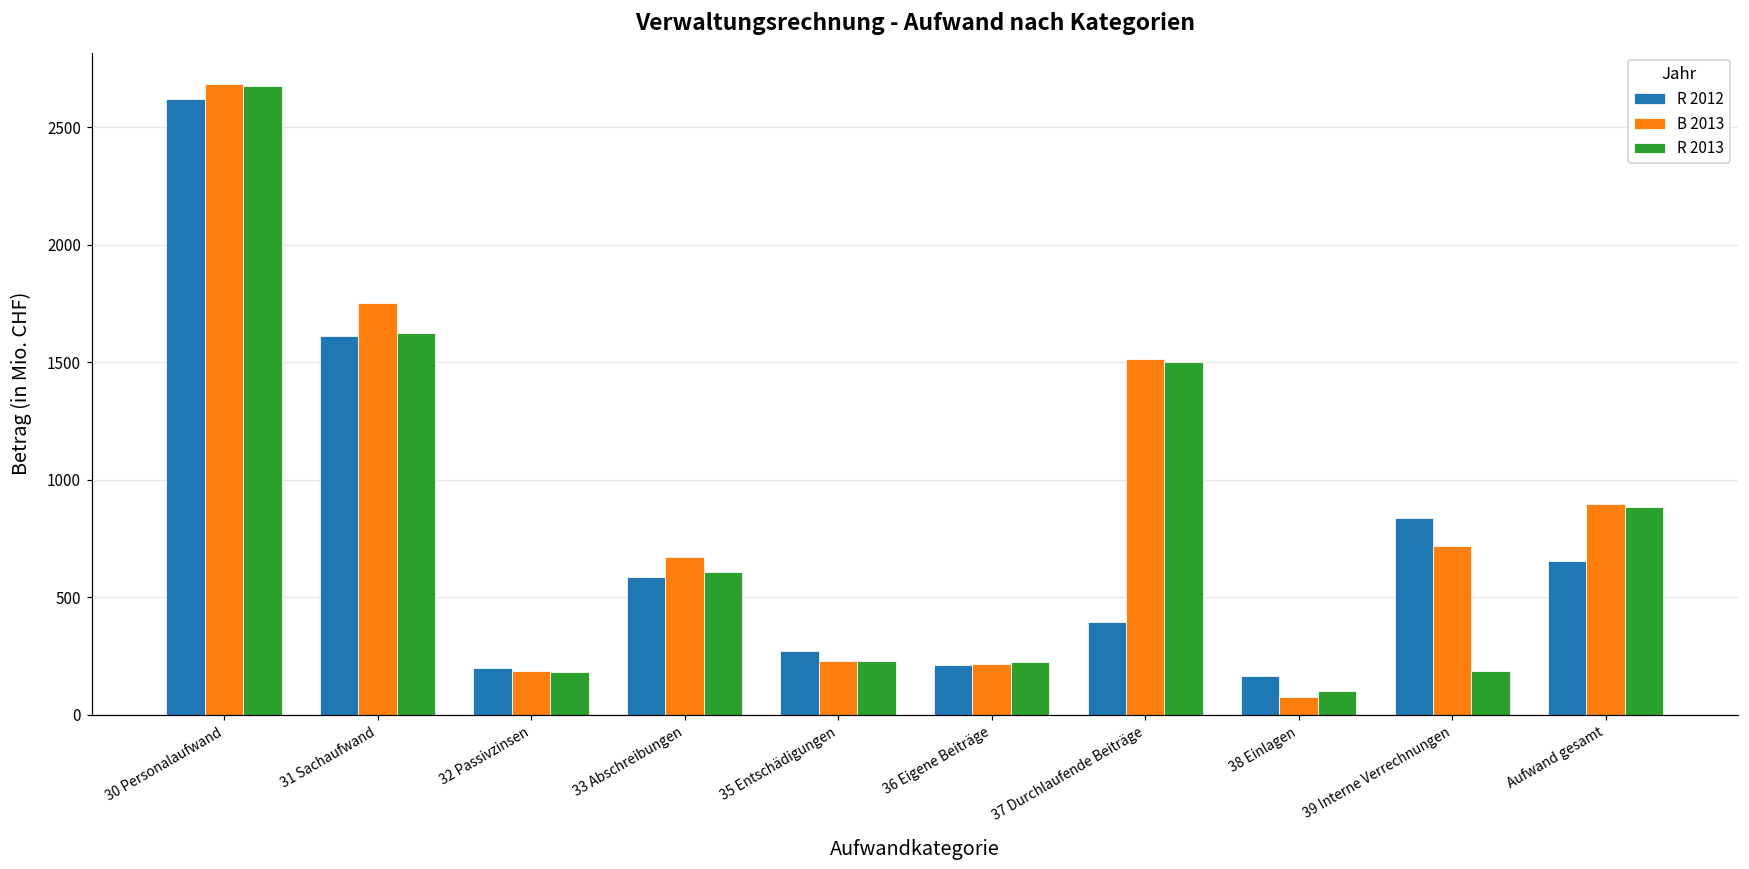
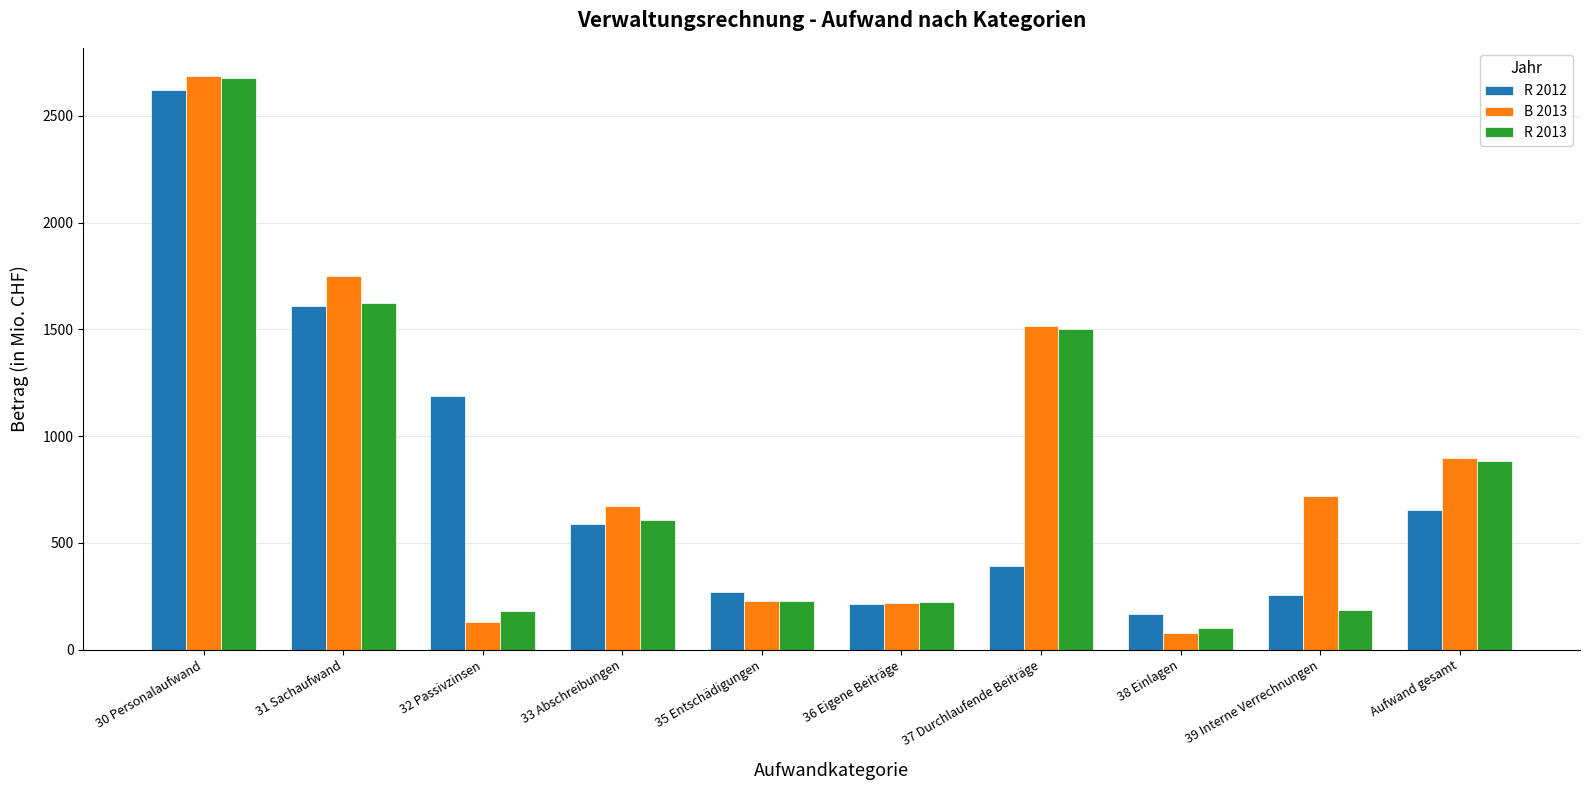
R 2012, 32 Passivzinsen: 200 -> 1190
B 2013, 32 Passivzinsen: 190 -> 130
R 2012, 39 Interne Verrechnungen: 840 -> 260
